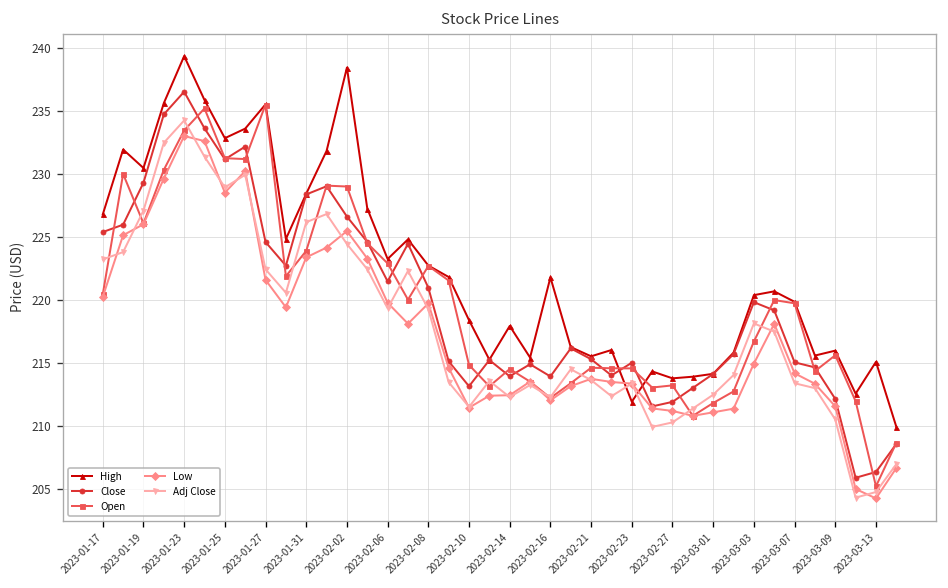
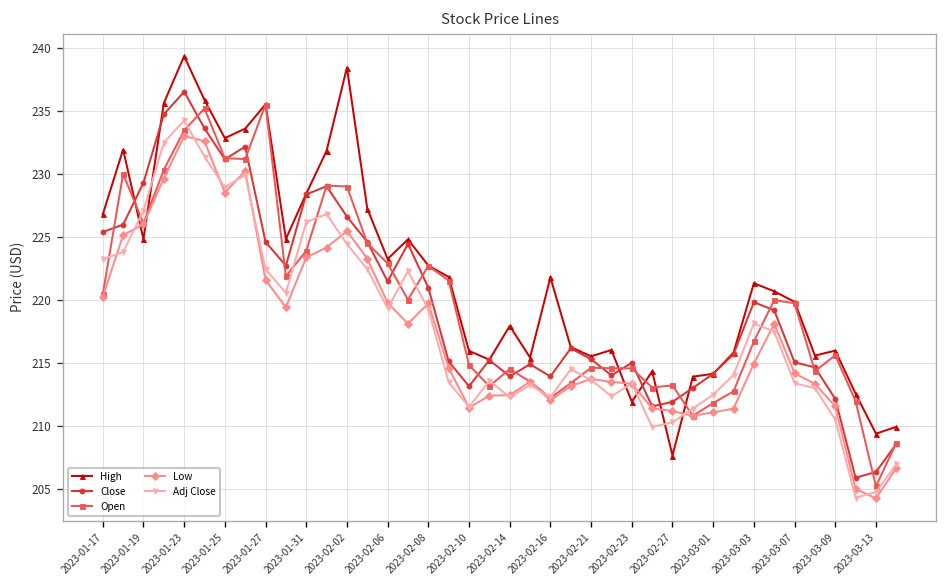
High, 2023-01-19: 230.5 -> 224.8
High, 2023-02-10: 218.4 -> 215.9
High, 2023-02-27: 213.8 -> 207.6
High, 2023-03-03: 220.4 -> 221.3
High, 2023-03-13: 215.1 -> 209.4
